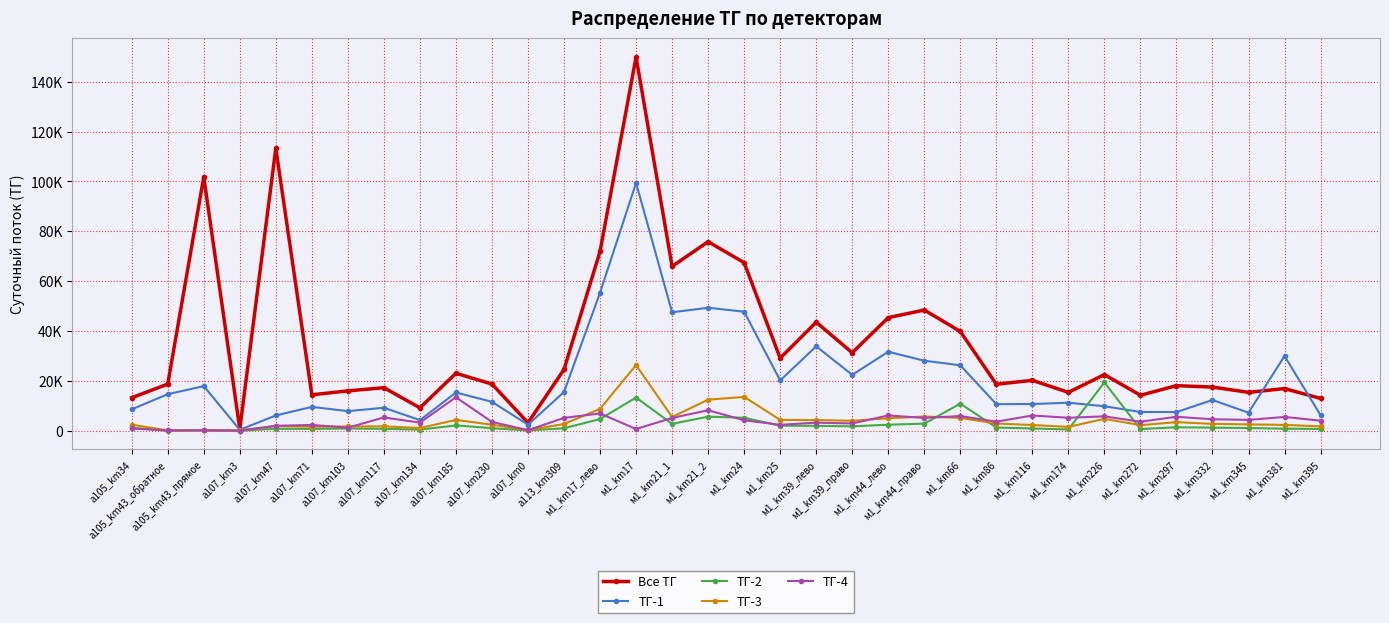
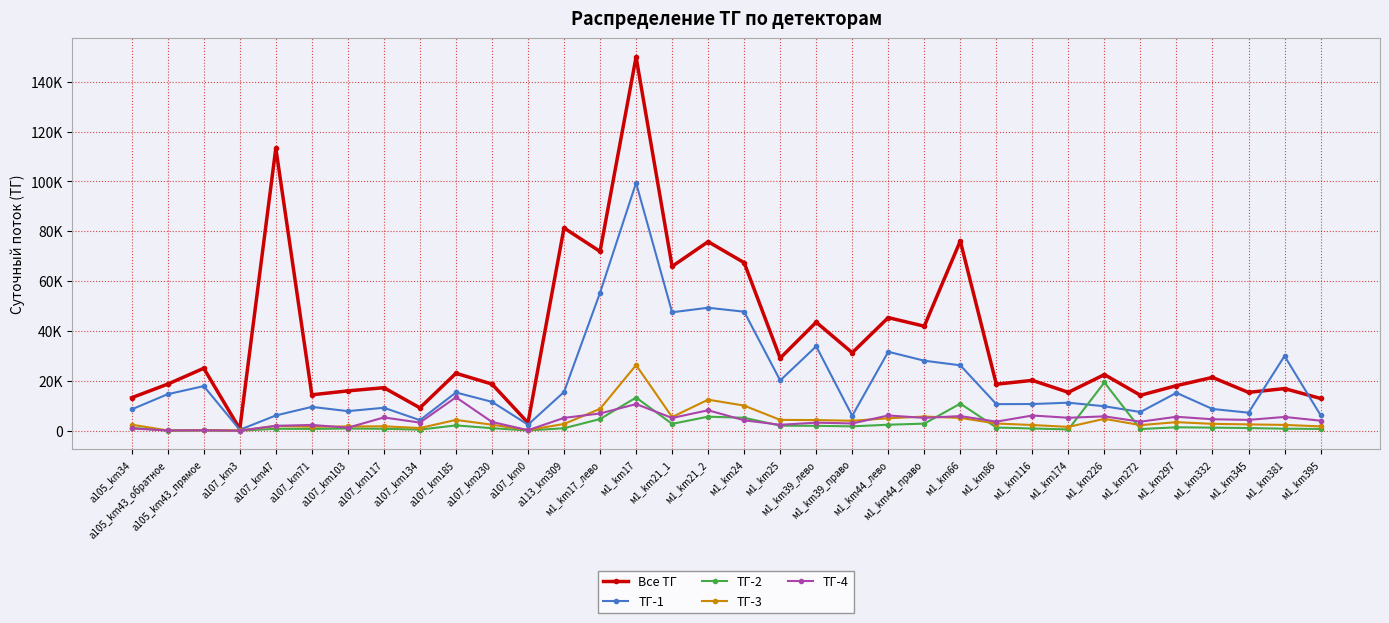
Все ТГ, а105_km43_прямое: 102000 -> 25000
Все ТГ, а113_km309: 25000 -> 81000
ТГ-4, м1_km17: 1000 -> 11000
ТГ-3, м1_km24: 14000 -> 10000
ТГ-1, м1_km39_право: 22000 -> 6000
Все ТГ, м1_km44_право: 48000 -> 42000
Все ТГ, м1_km66: 40000 -> 76000
ТГ-1, м1_km297: 8000 -> 15000
Все ТГ, м1_km332: 18000 -> 21000
ТГ-1, м1_km332: 12000 -> 9000
